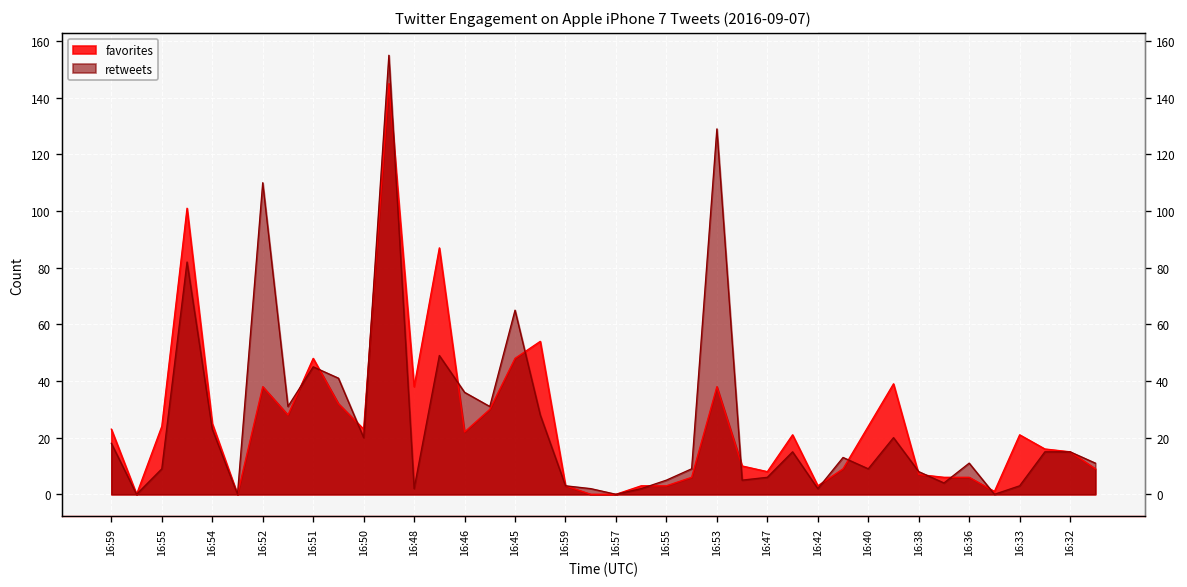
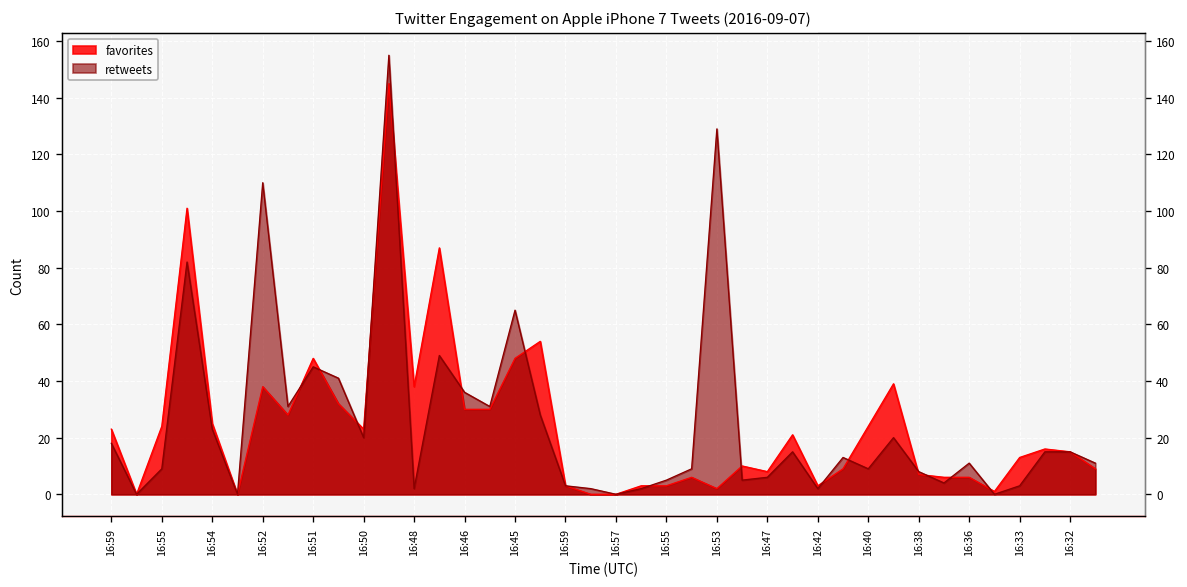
favorites, 16:46: 22 -> 30
favorites, 16:53: 38 -> 2
favorites, 16:33: 21 -> 13
